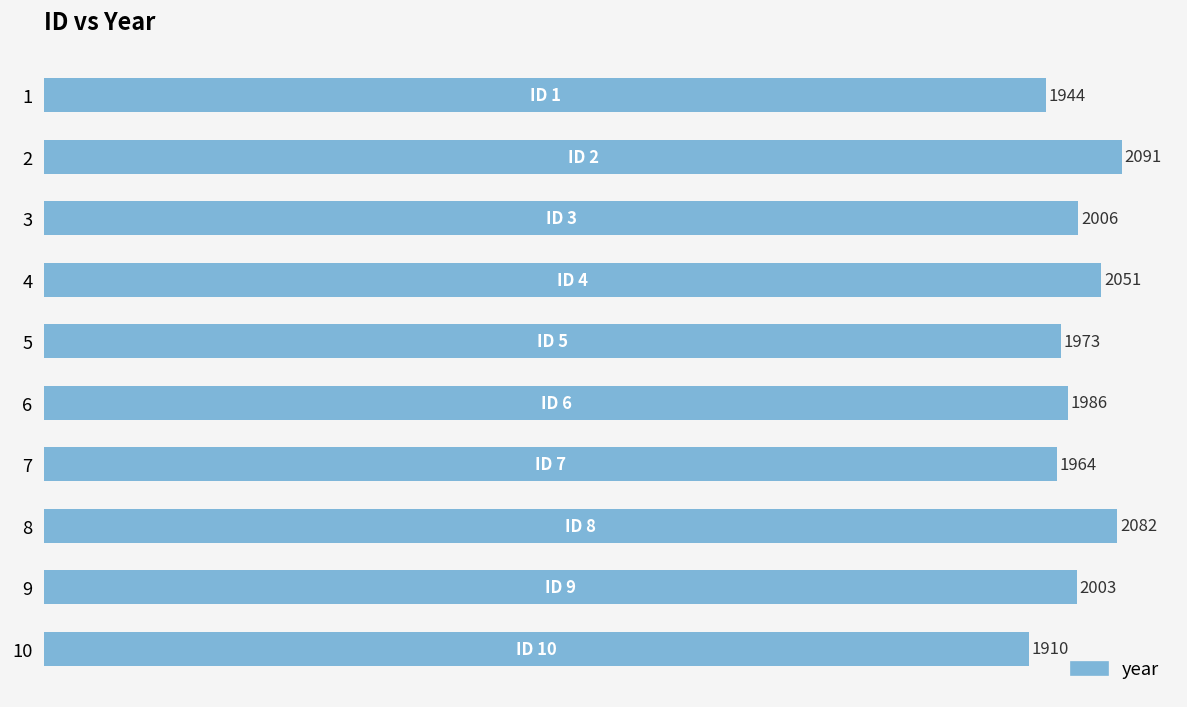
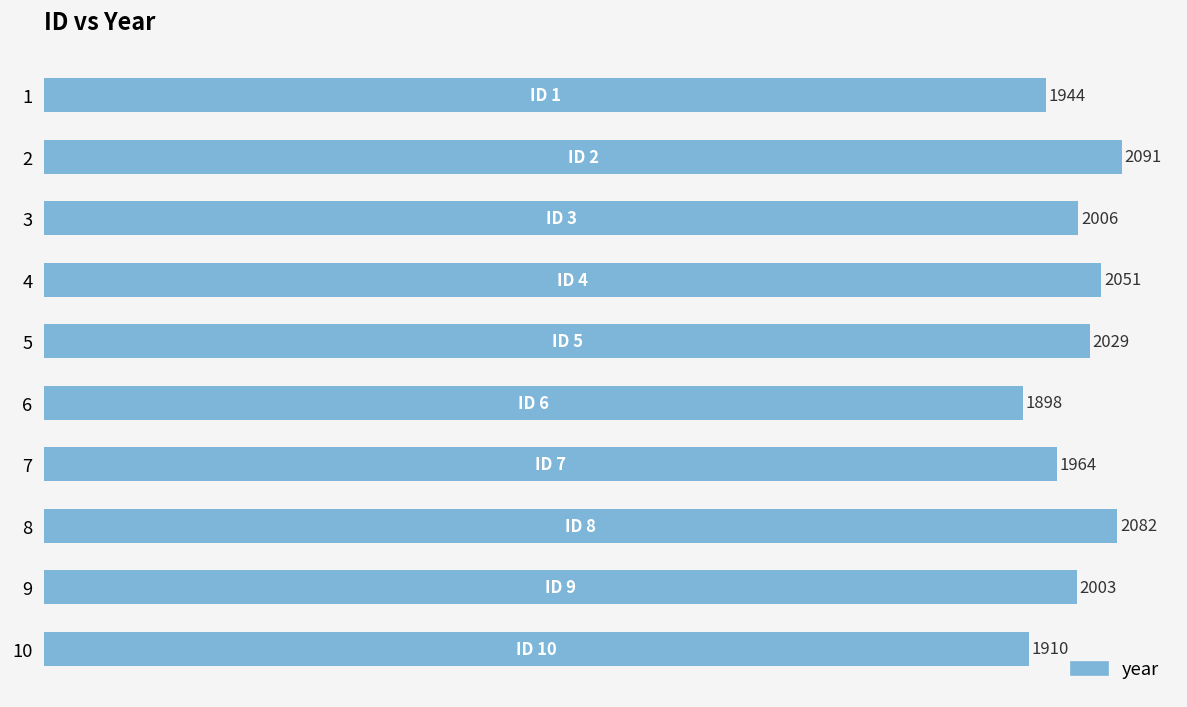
5: 1973 -> 2029
6: 1986 -> 1898
